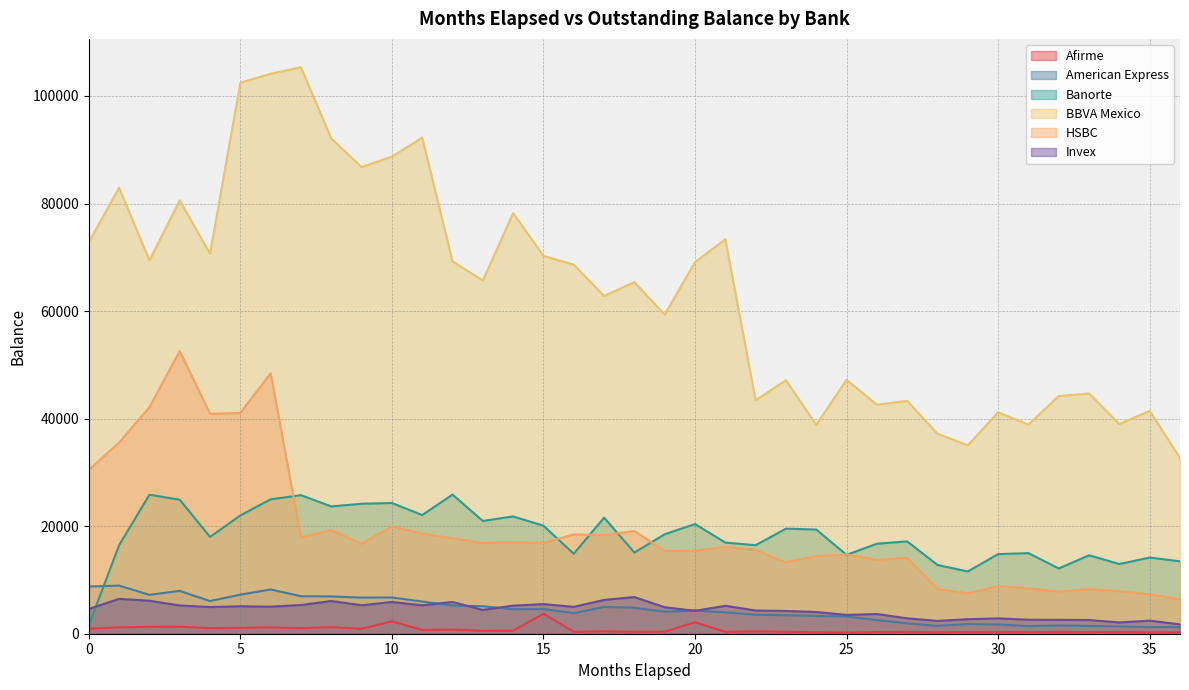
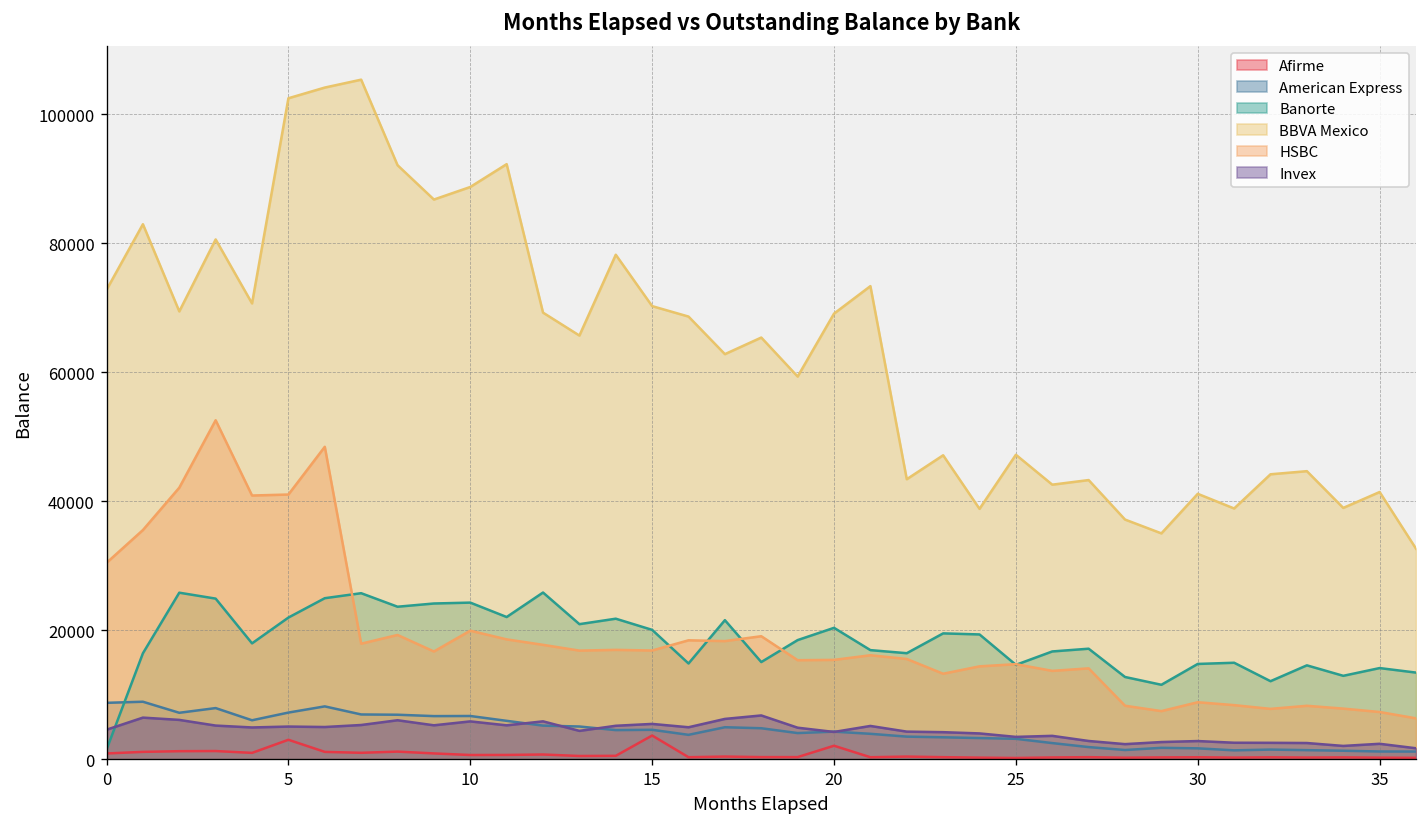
Afirme, 5: 1000 -> 3000
Afirme, 10: 2000 -> 1000
